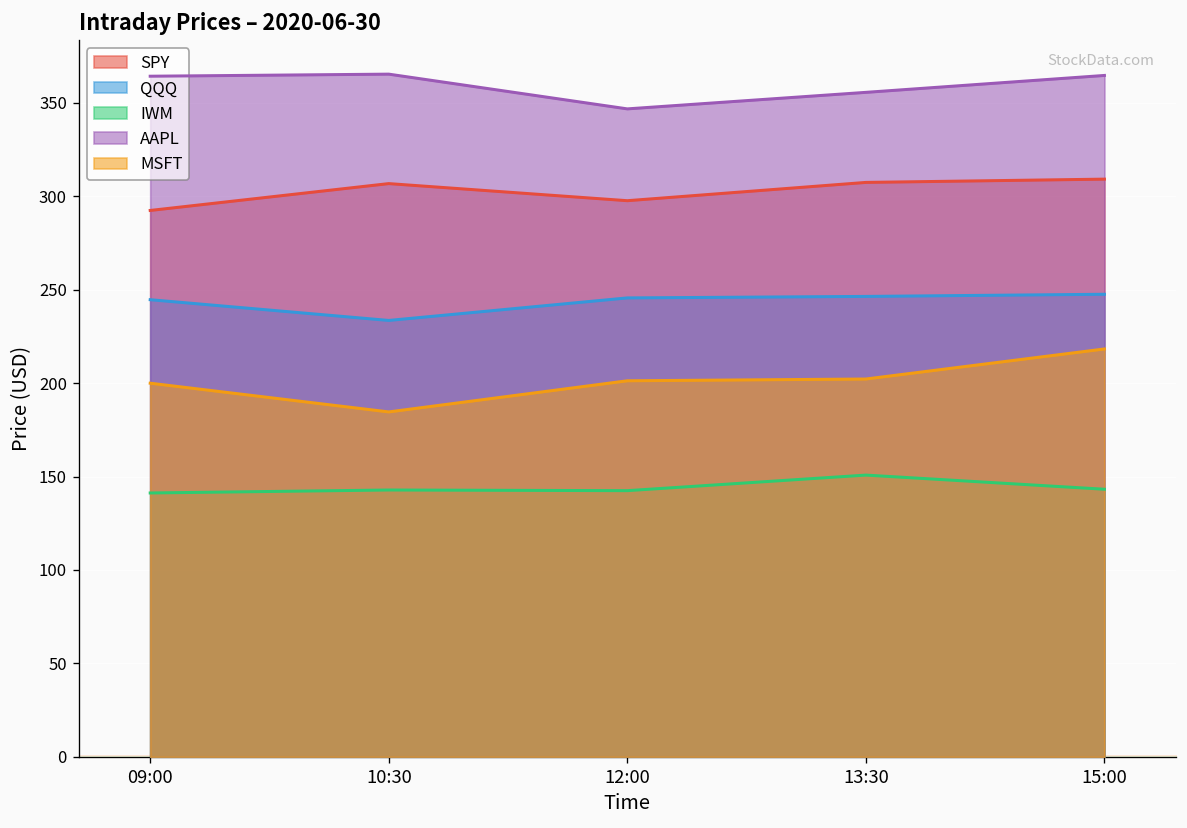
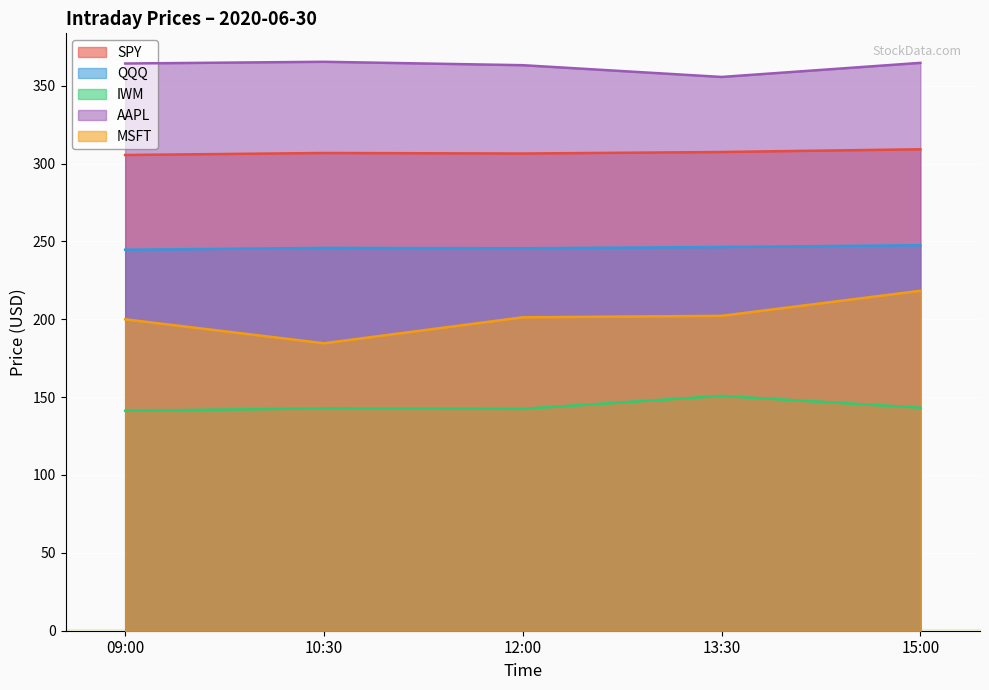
SPY, 09:00: 292 -> 305
QQQ, 10:30: 234 -> 246
SPY, 12:00: 298 -> 306
AAPL, 12:00: 347 -> 363
